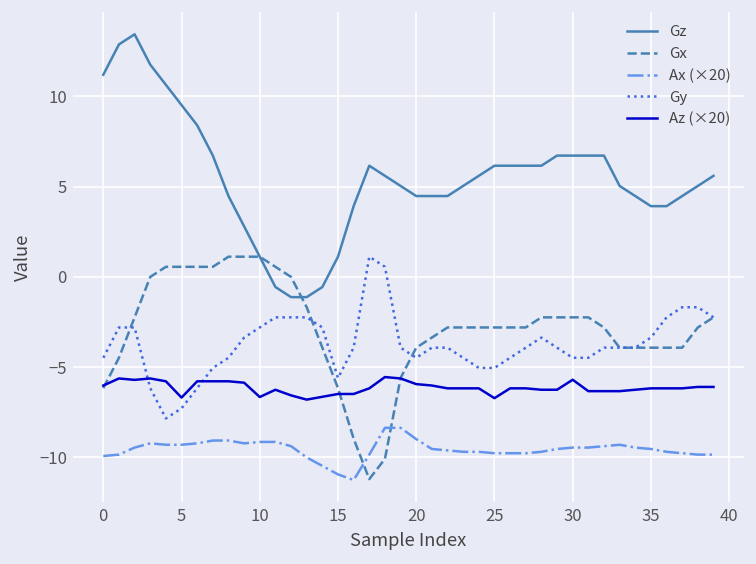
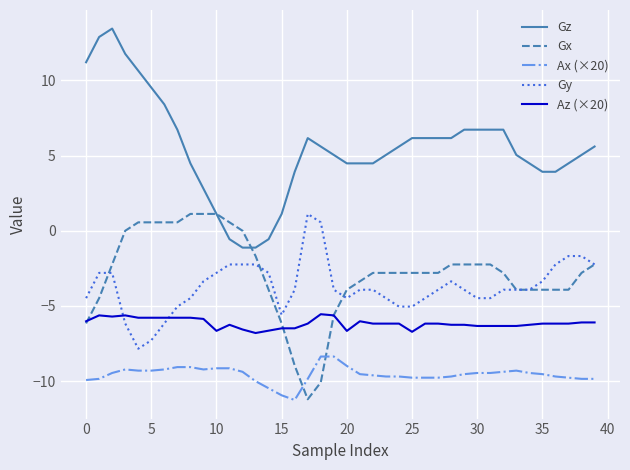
Az (×20), 5: -6.7 -> -5.8
Az (×20), 20: -5.9 -> -6.7
Az (×20), 30: -5.7 -> -6.3
